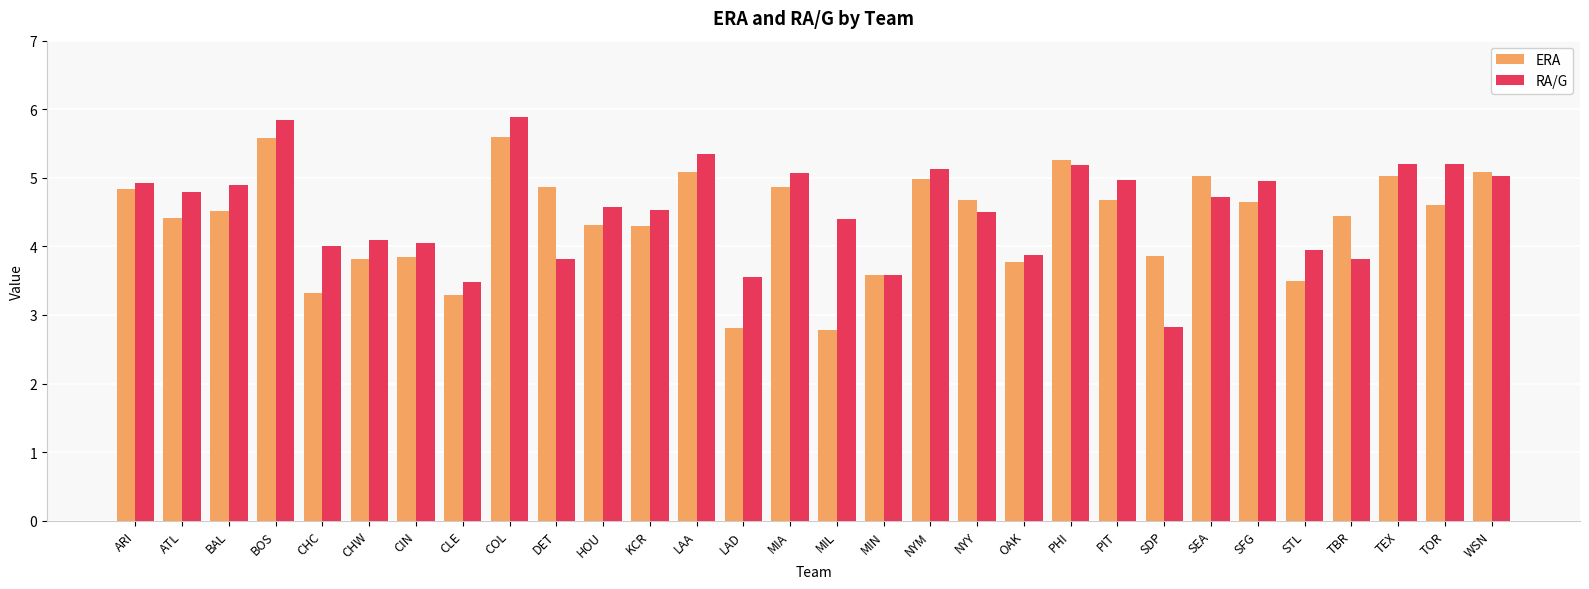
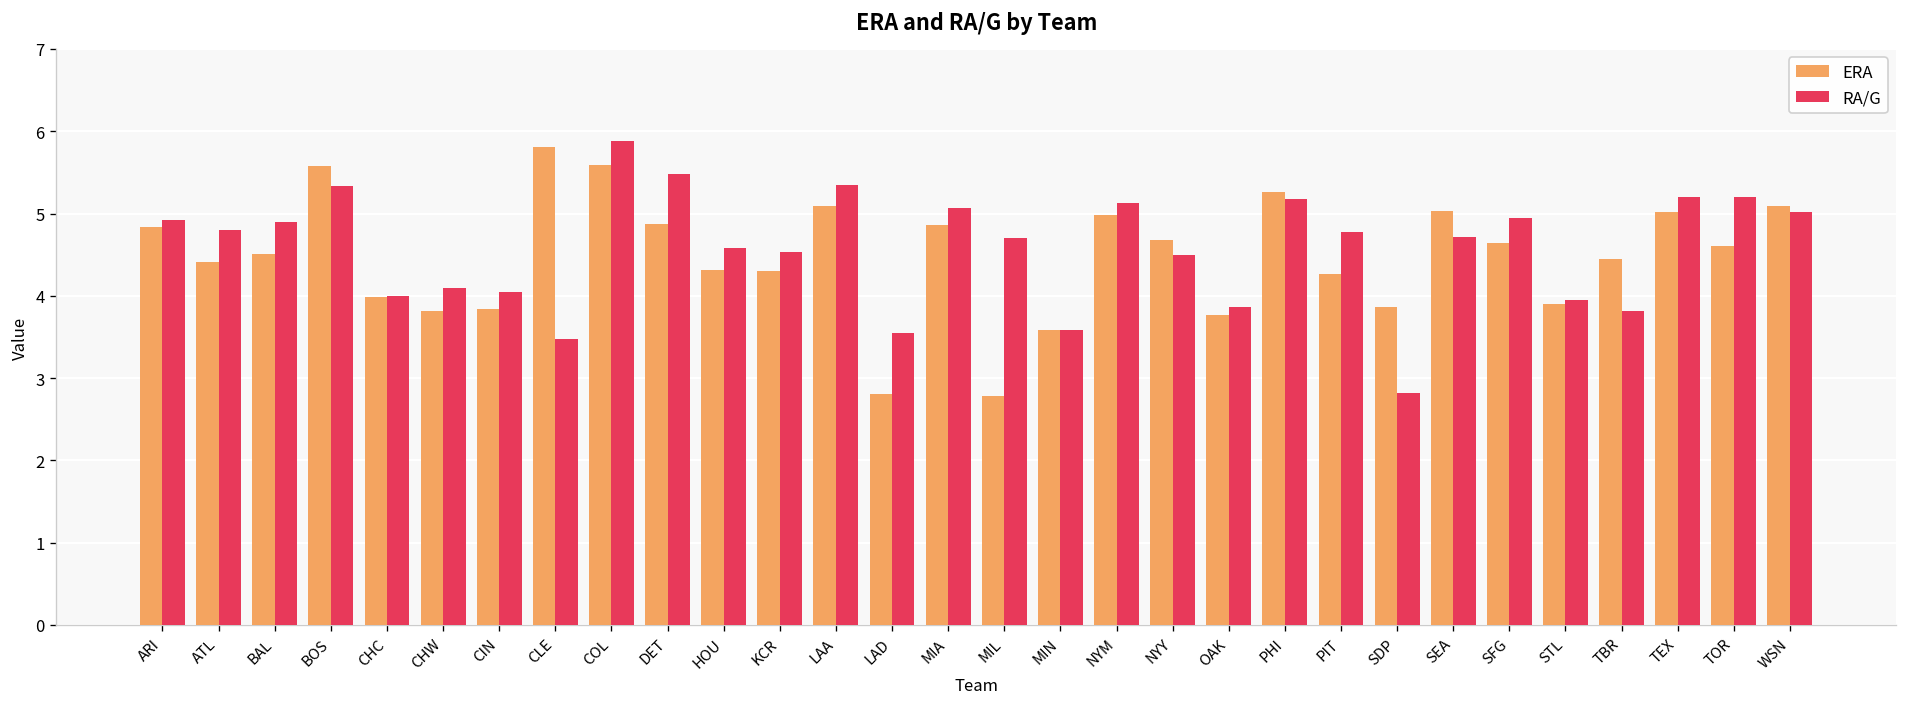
RA/G, BOS: 5.9 -> 5.3
ERA, CHC: 3.3 -> 4.0
ERA, CLE: 3.3 -> 5.8
RA/G, DET: 3.8 -> 5.5
RA/G, MIL: 4.4 -> 4.7
ERA, PIT: 4.7 -> 4.3
RA/G, PIT: 5.0 -> 4.8
ERA, STL: 3.5 -> 3.9
